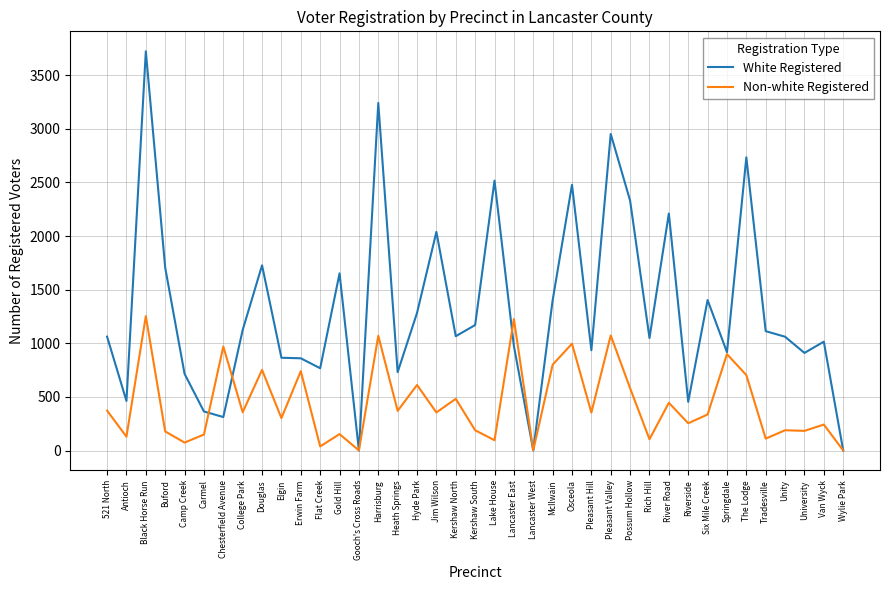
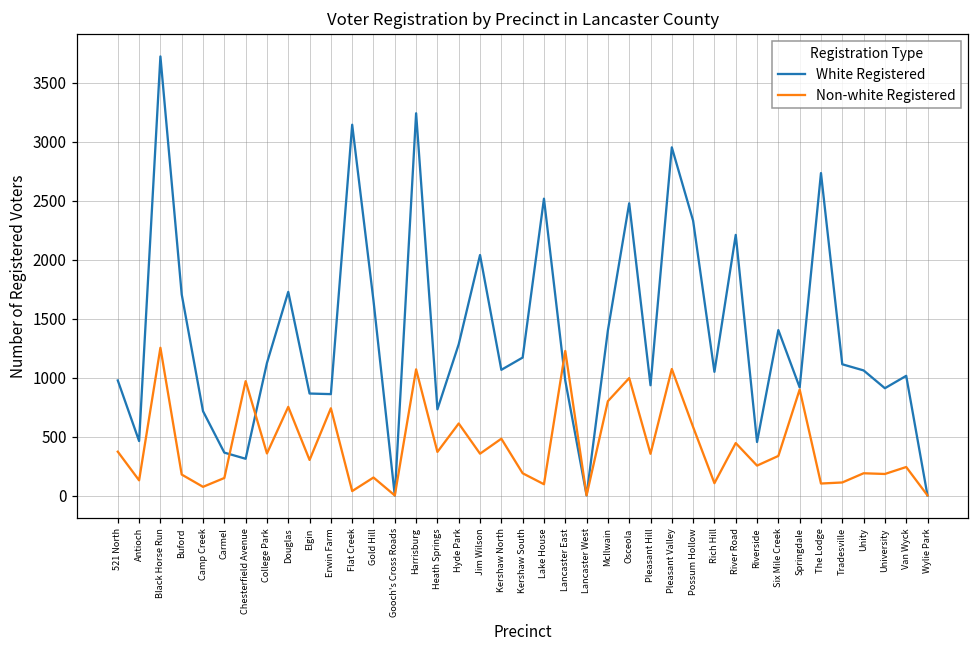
White Registered, 521 North: 1060 -> 980
White Registered, Flat Creek: 770 -> 3140
Non-white Registered, The Lodge: 700 -> 100
